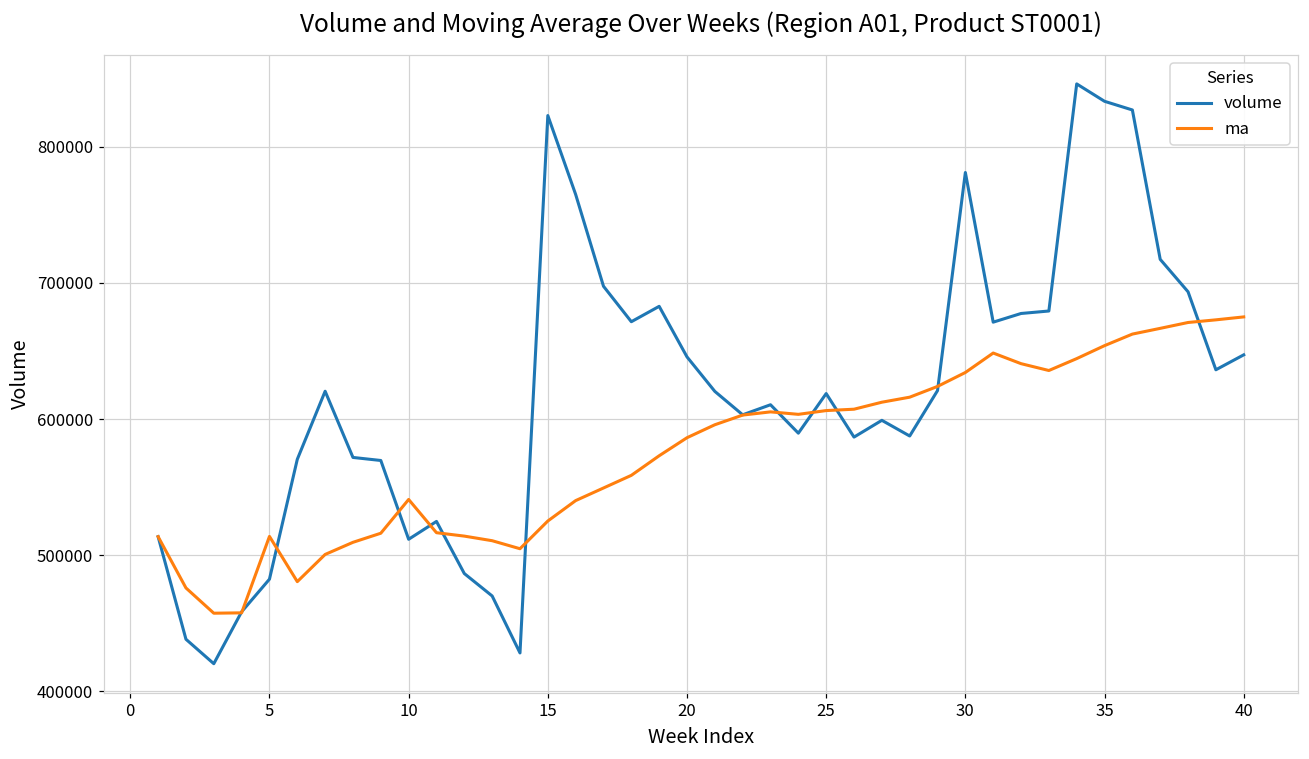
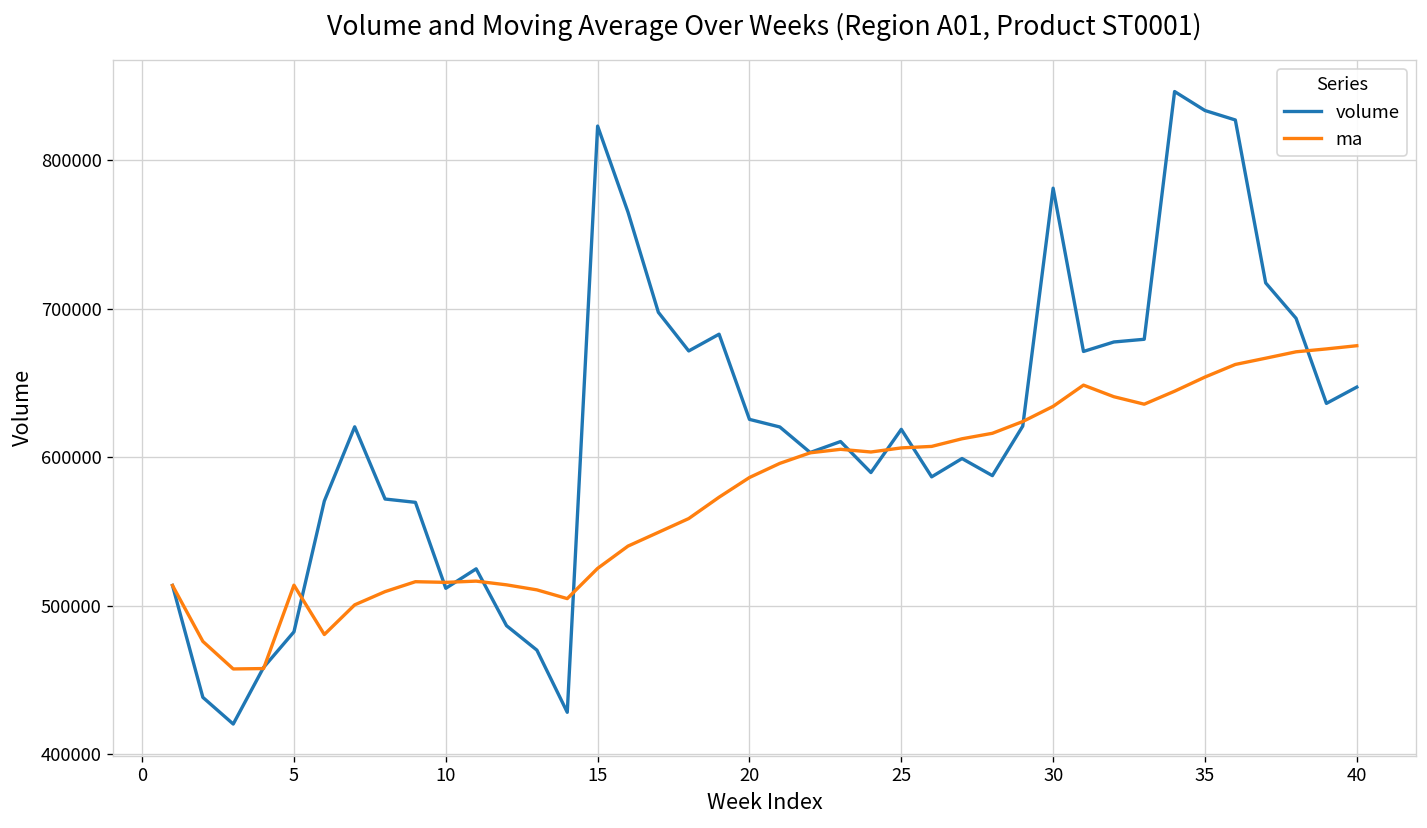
ma, 10: 541000 -> 516000
volume, 20: 646000 -> 625000
